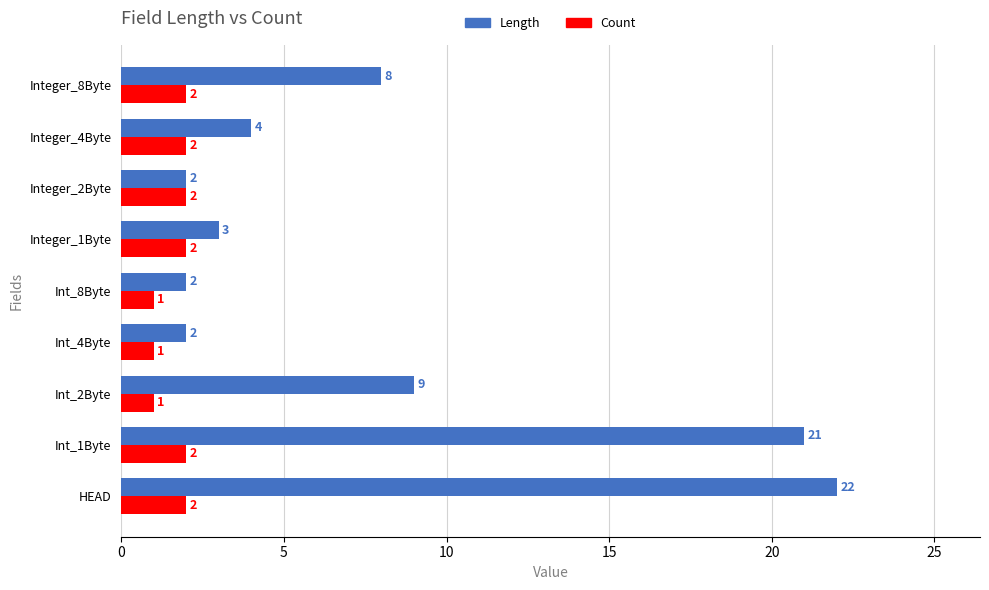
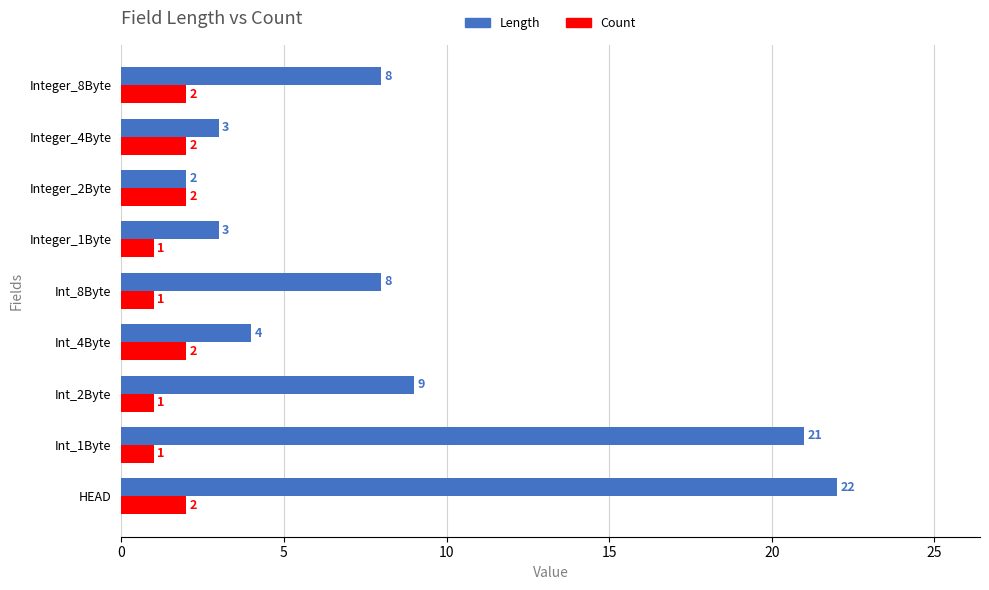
Length, Integer_4Byte: 4 -> 3
Count, Integer_1Byte: 2 -> 1
Length, Int_8Byte: 2 -> 8
Length, Int_4Byte: 2 -> 4
Count, Int_4Byte: 1 -> 2
Count, Int_1Byte: 2 -> 1
